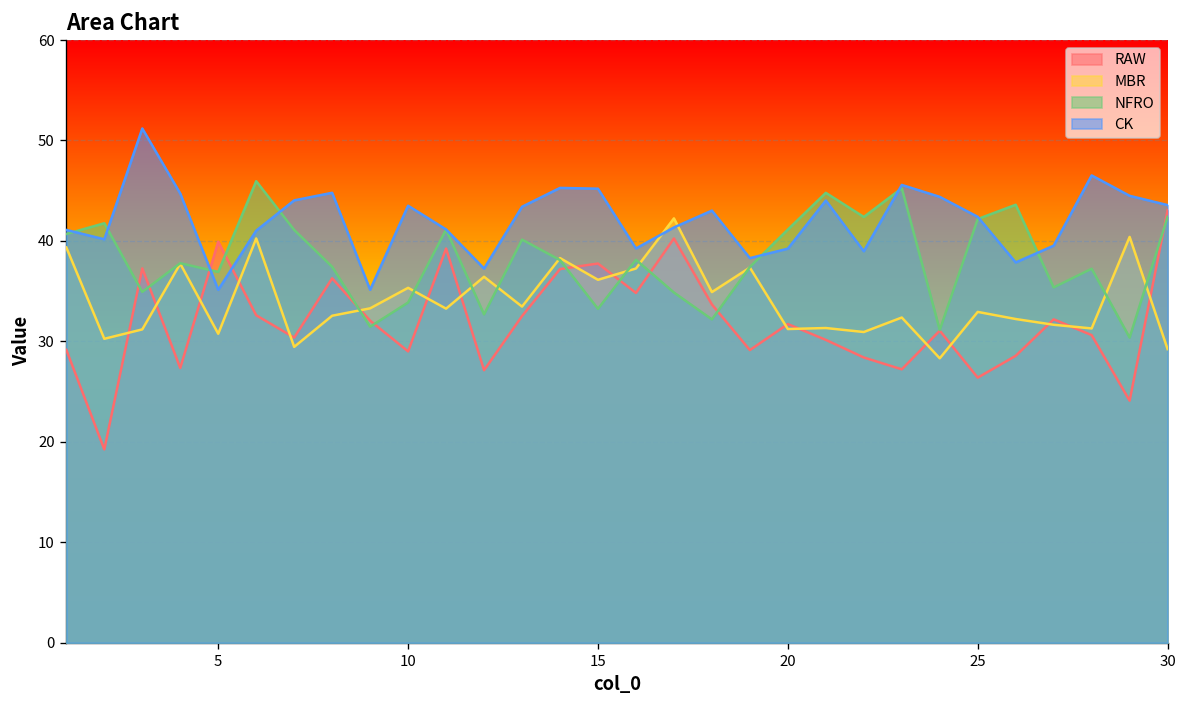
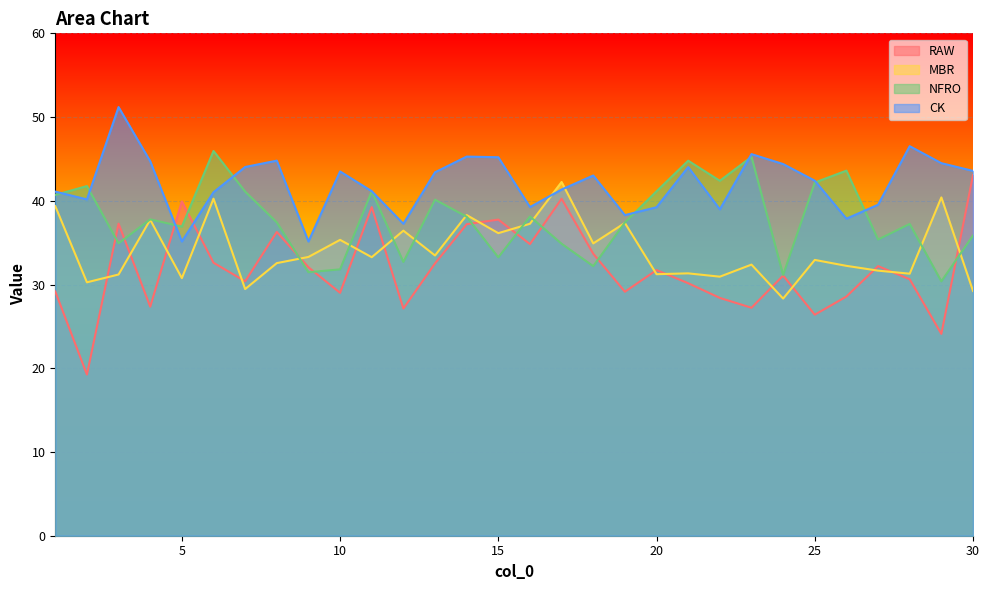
NFRO, 10: 34 -> 32
NFRO, 30: 42 -> 36
